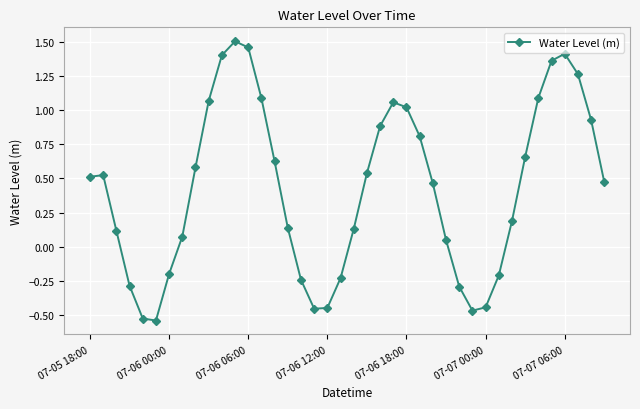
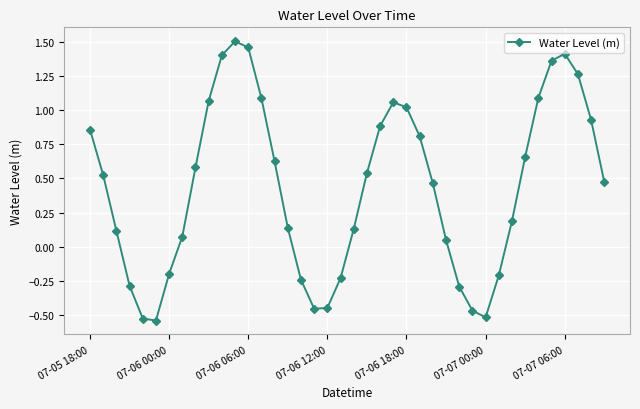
07-05 18:00: 0.51 -> 0.86
07-07 00:00: -0.44 -> -0.51
